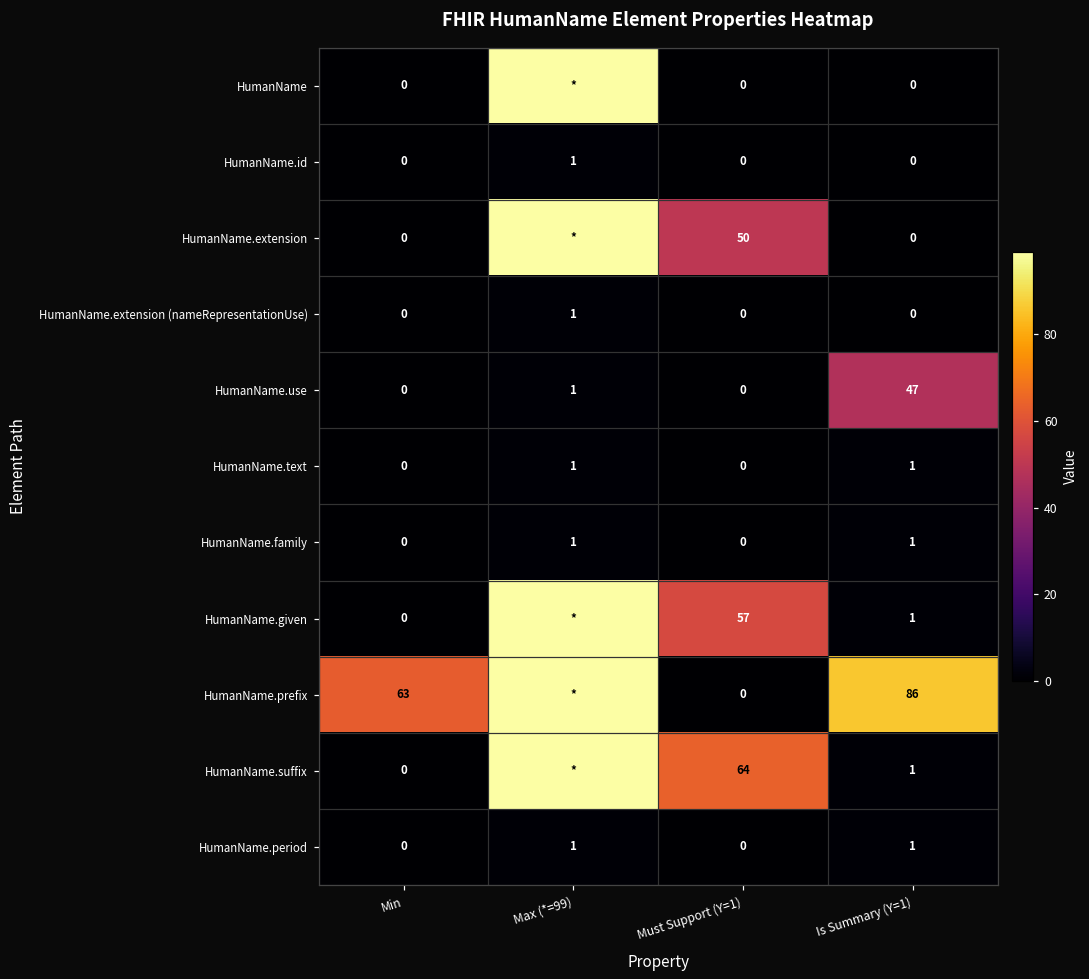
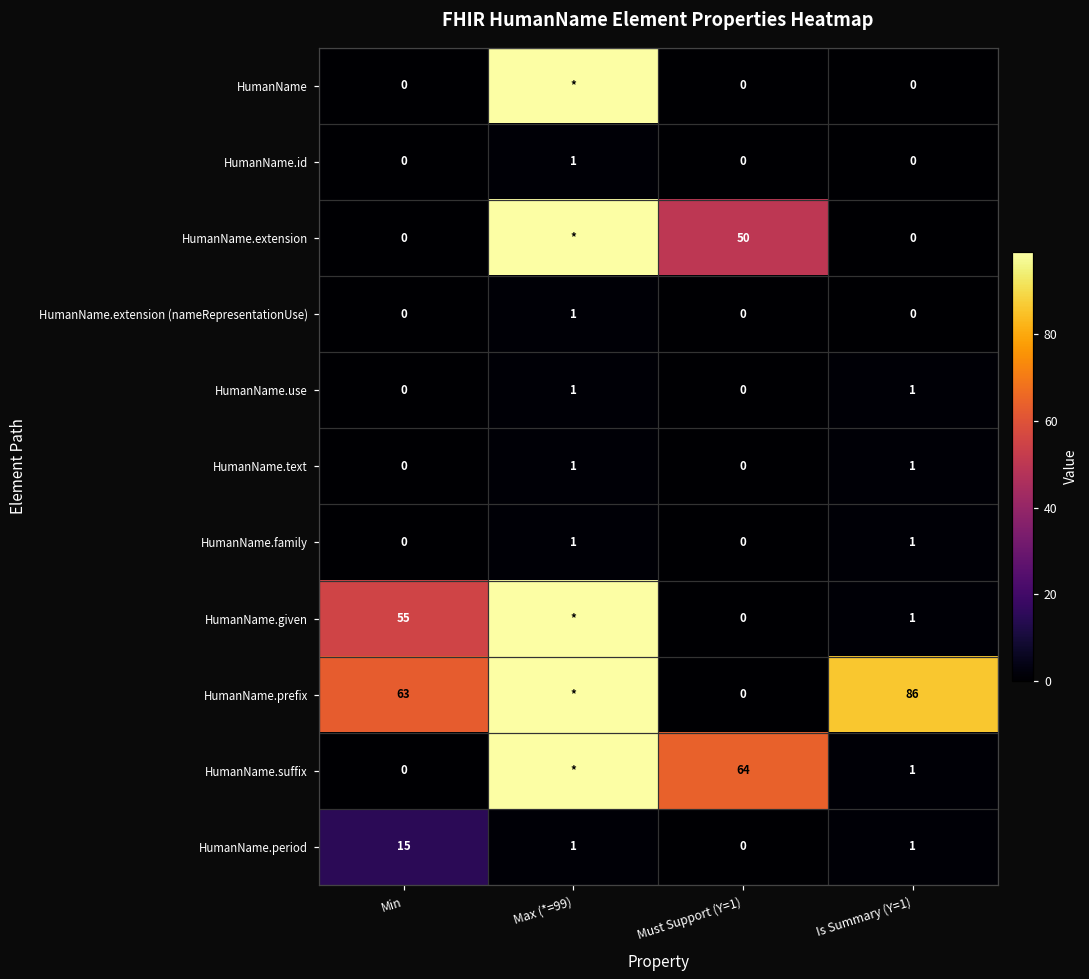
HumanName.use, Is Summary (Y=1): 47 -> 1
HumanName.given, Min: 0 -> 55
HumanName.given, Must Support (Y=1): 57 -> 0
HumanName.period, Min: 0 -> 15
